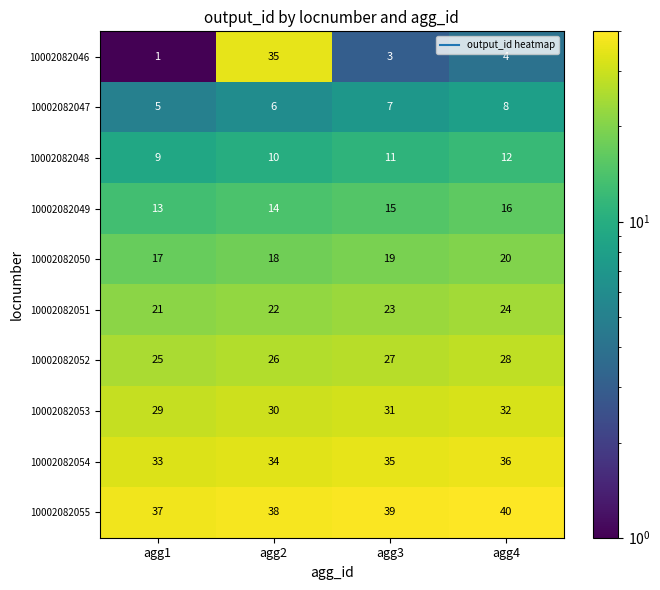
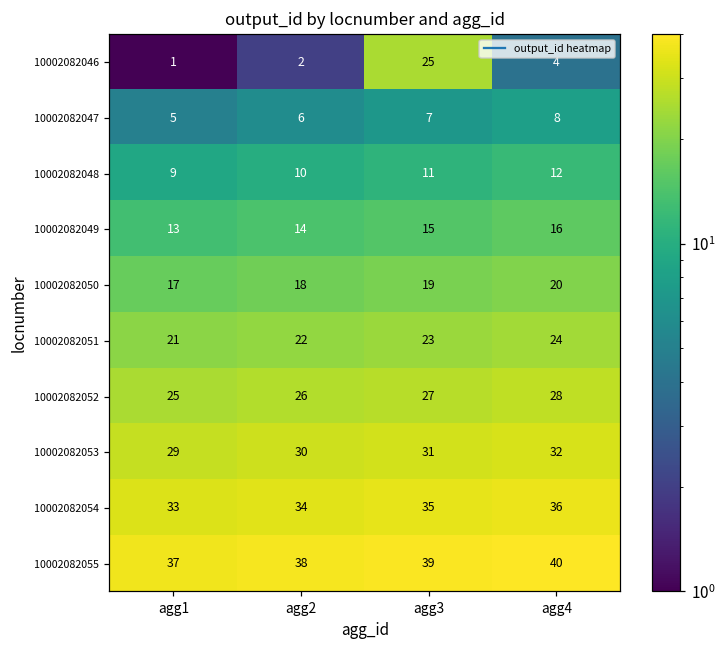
10002082046, agg2: 35 -> 2
10002082046, agg3: 3 -> 25
